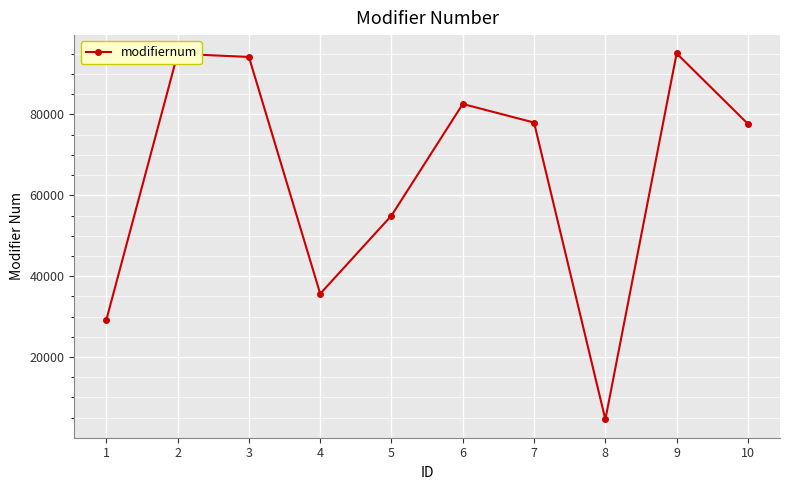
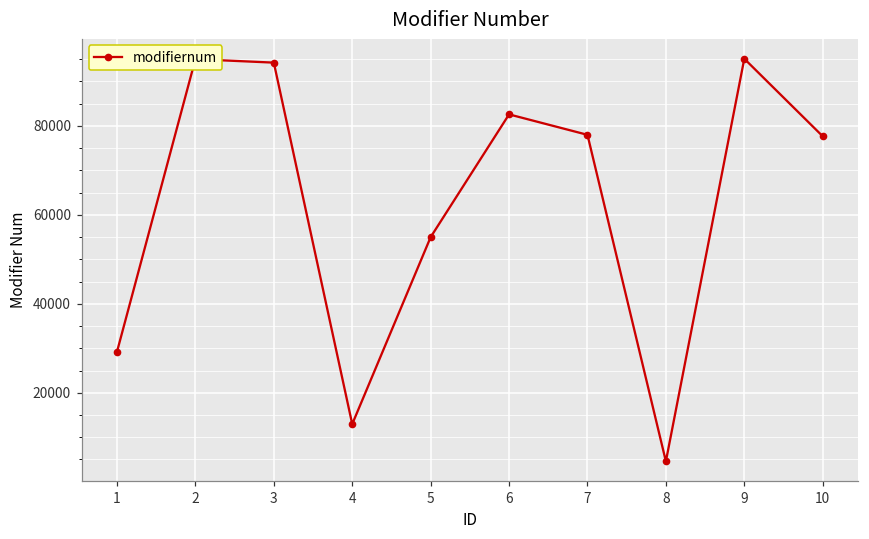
4: 36000 -> 13000
